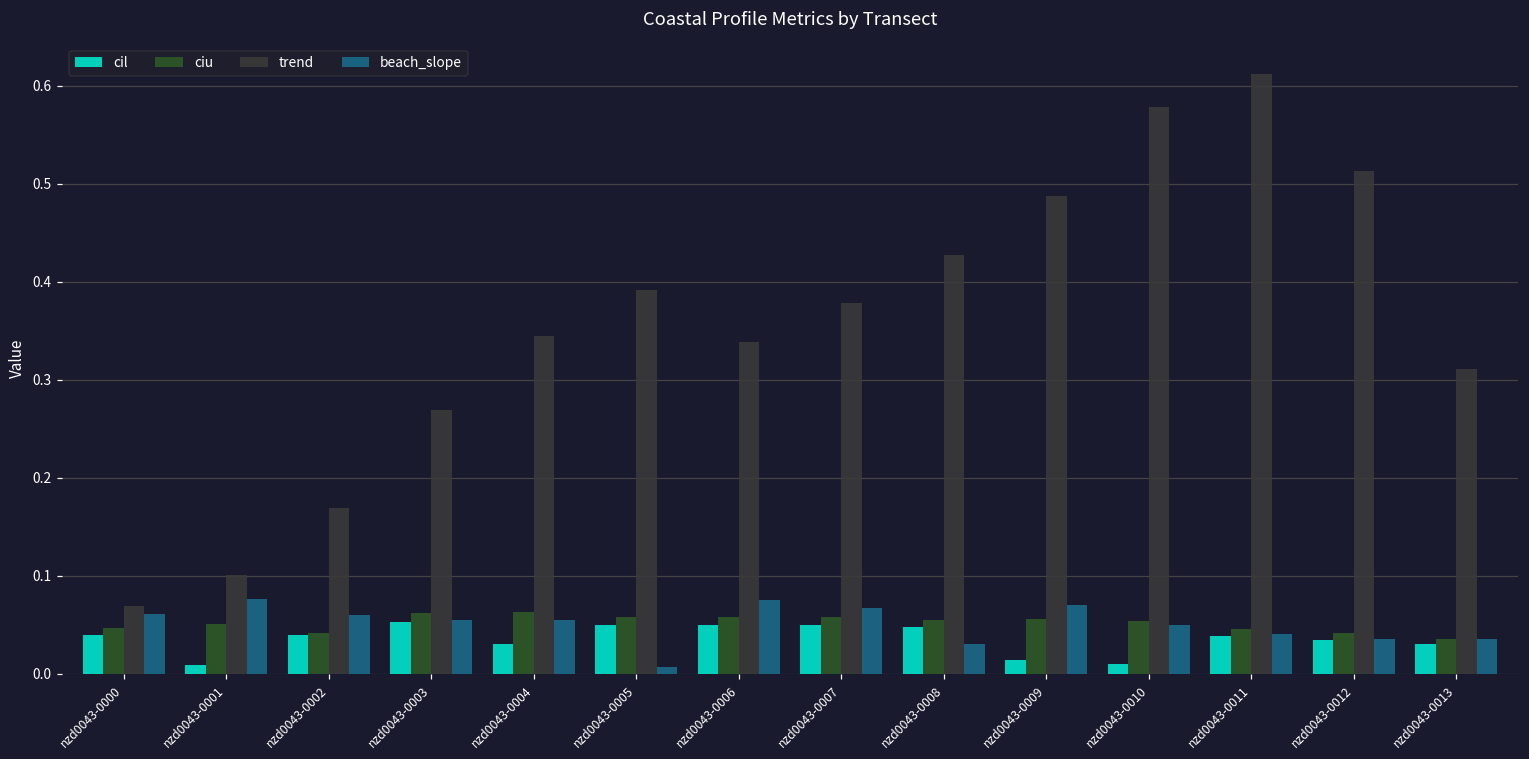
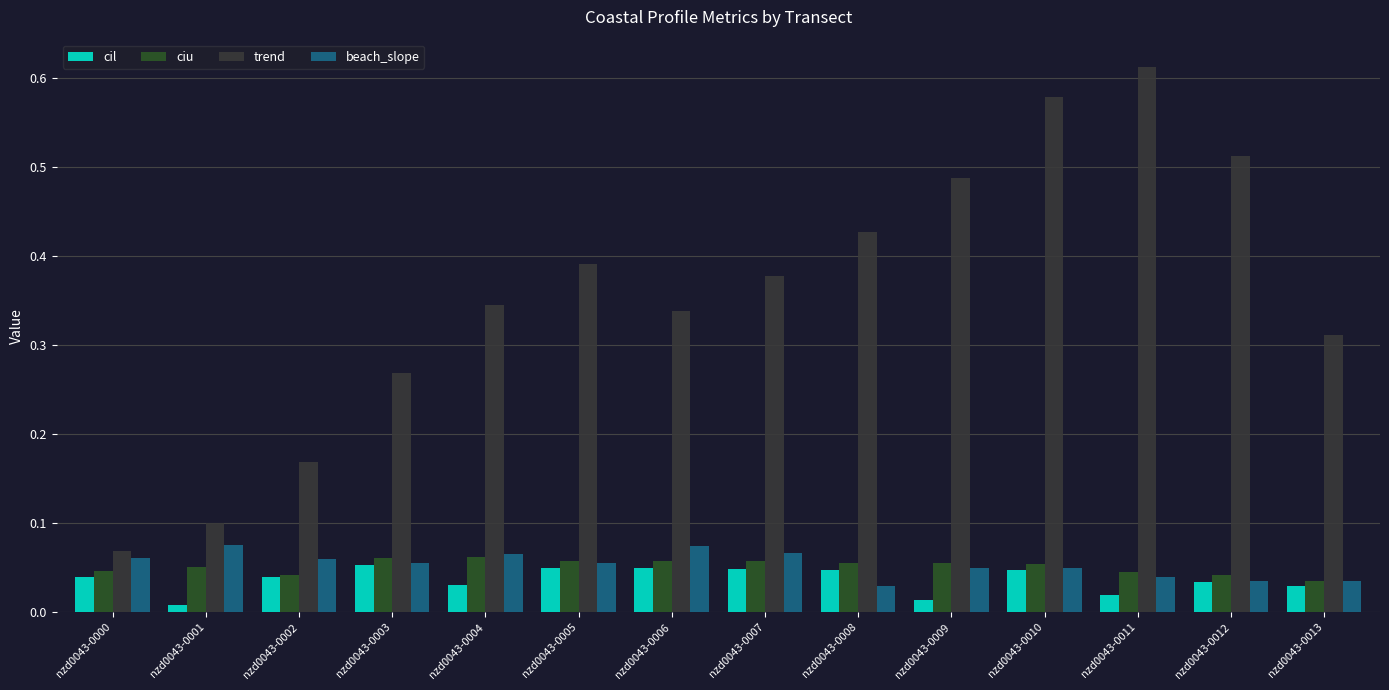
beach_slope, nzd0043-0004: 0.06 -> 0.07
beach_slope, nzd0043-0005: 0.01 -> 0.06
beach_slope, nzd0043-0009: 0.07 -> 0.05
cil, nzd0043-0010: 0.01 -> 0.05
cil, nzd0043-0011: 0.04 -> 0.02
